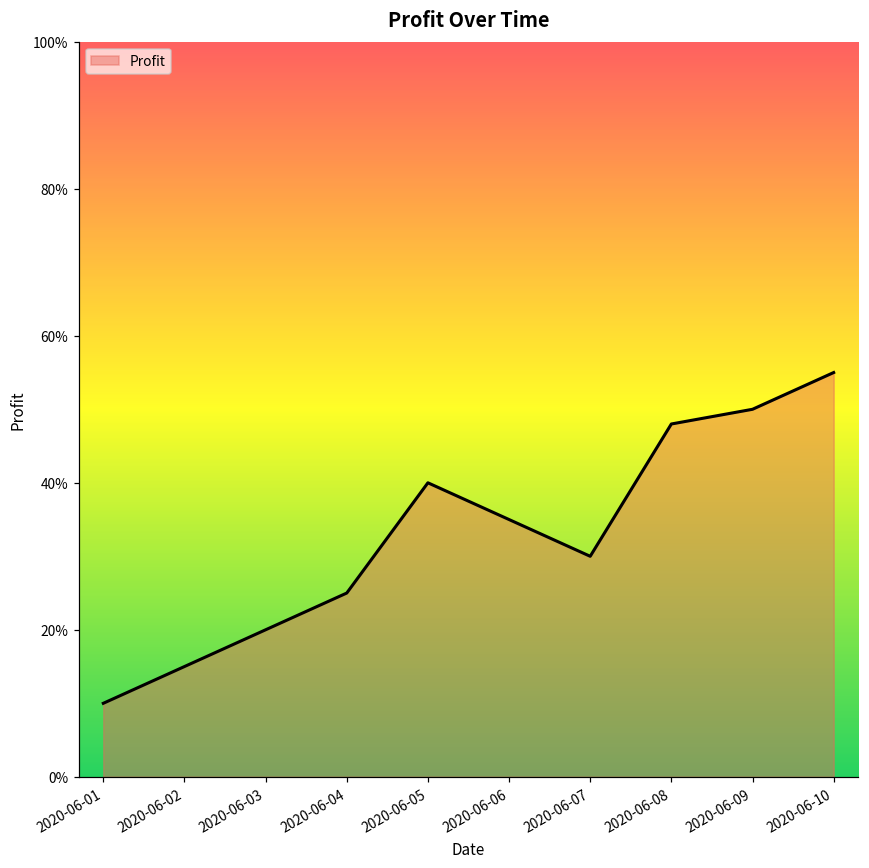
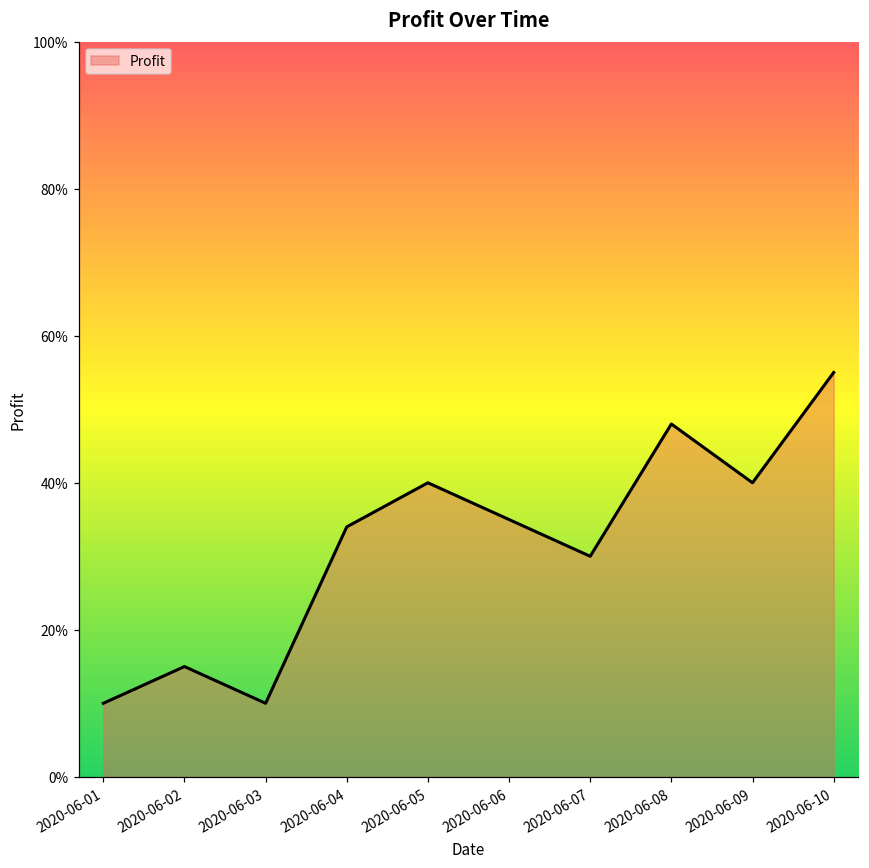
2020-06-03: 20% -> 10%
2020-06-04: 25% -> 34%
2020-06-09: 50% -> 40%
